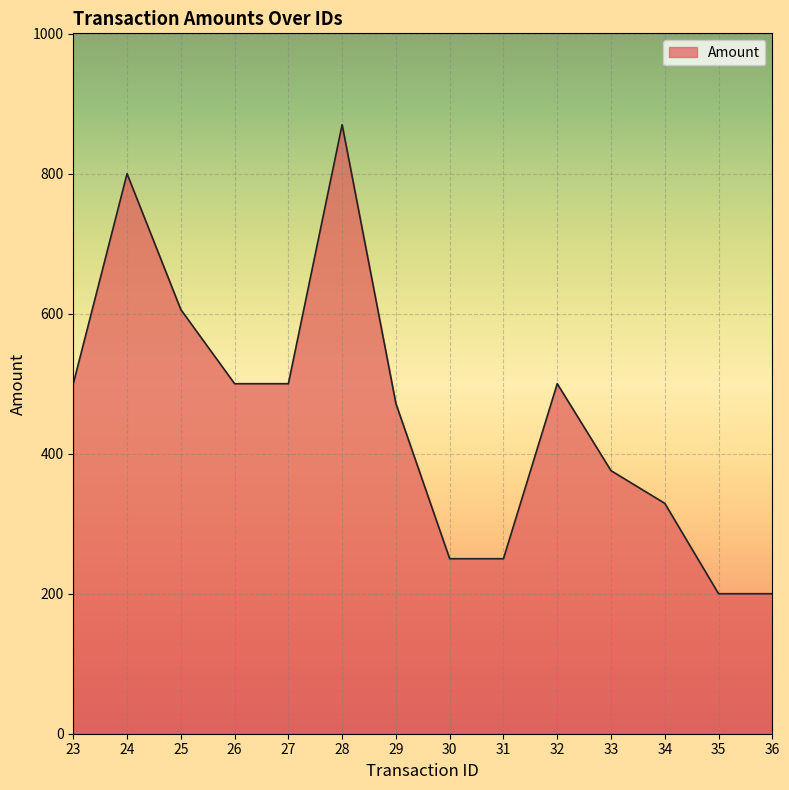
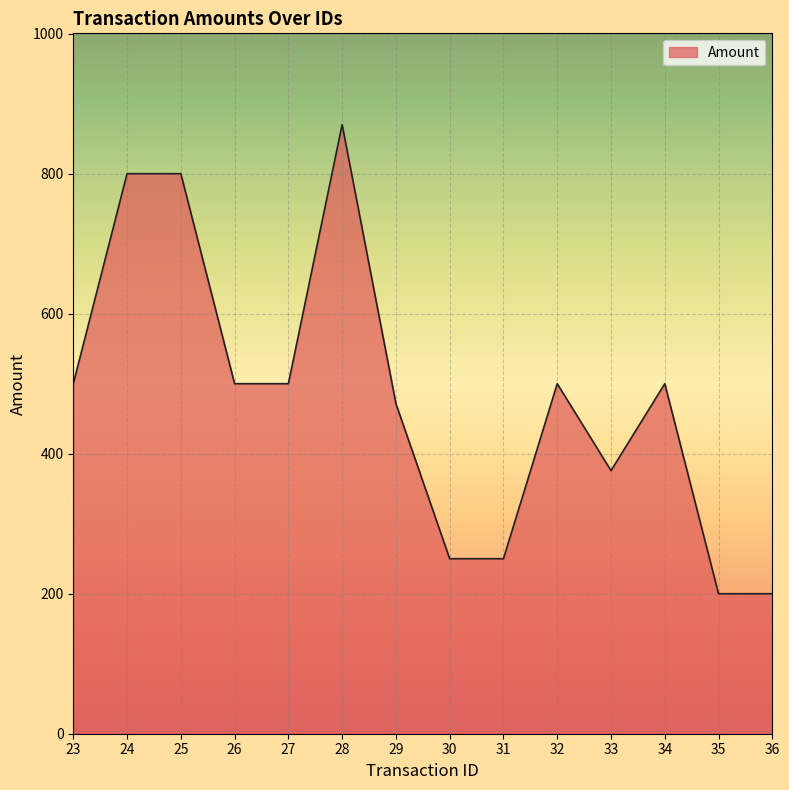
25: 610 -> 800
34: 330 -> 500
